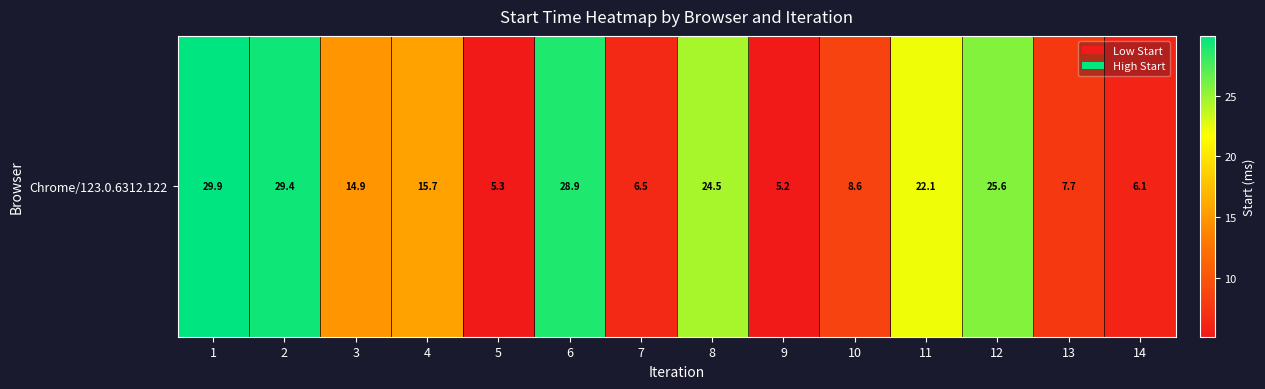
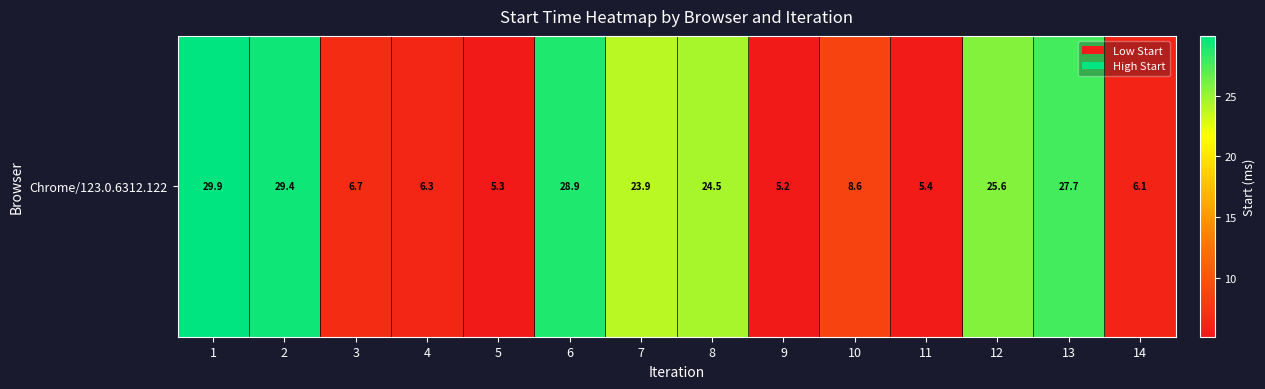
Chrome/123.0.6312.122, 3: 14.9 -> 6.7
Chrome/123.0.6312.122, 4: 15.7 -> 6.3
Chrome/123.0.6312.122, 7: 6.5 -> 23.9
Chrome/123.0.6312.122, 11: 22.1 -> 5.4
Chrome/123.0.6312.122, 13: 7.7 -> 27.7
